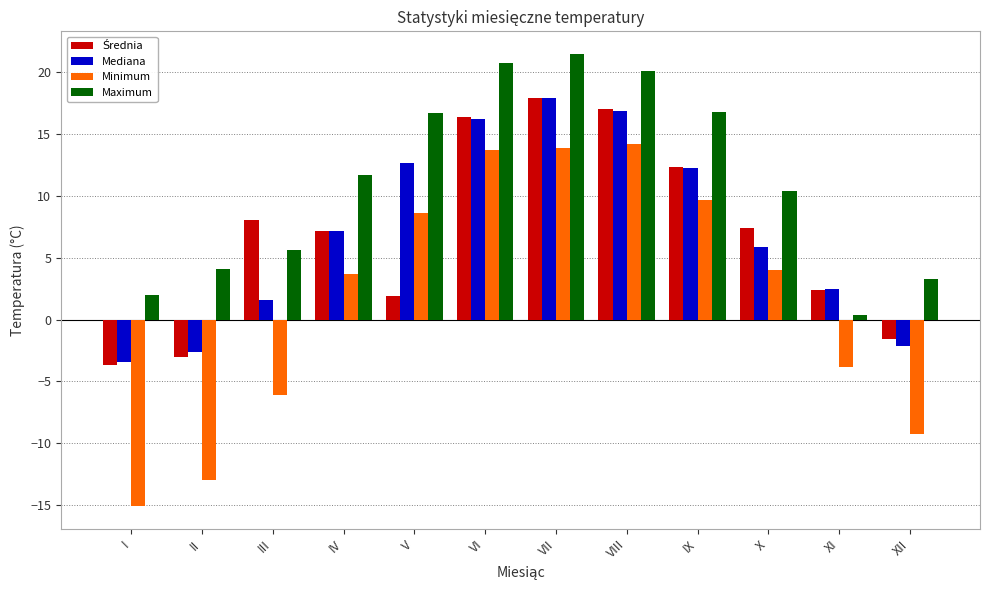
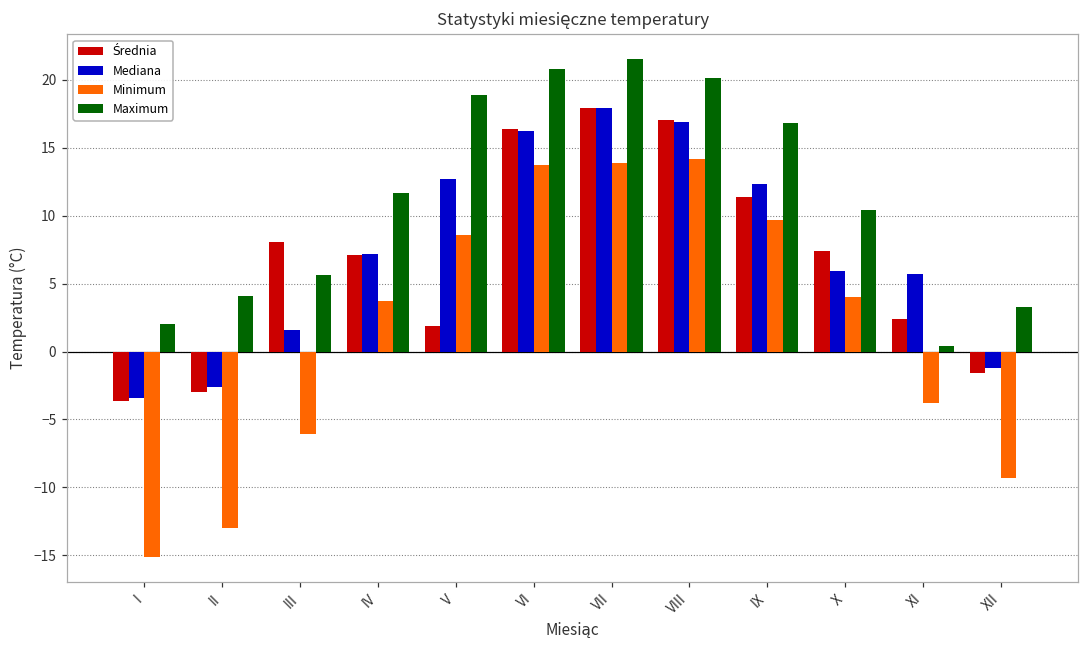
Maximum, V: 16.7 -> 18.9
Średnia, IX: 12.4 -> 11.4
Mediana, XI: 2.5 -> 5.7
Mediana, XII: -2.1 -> -1.2
